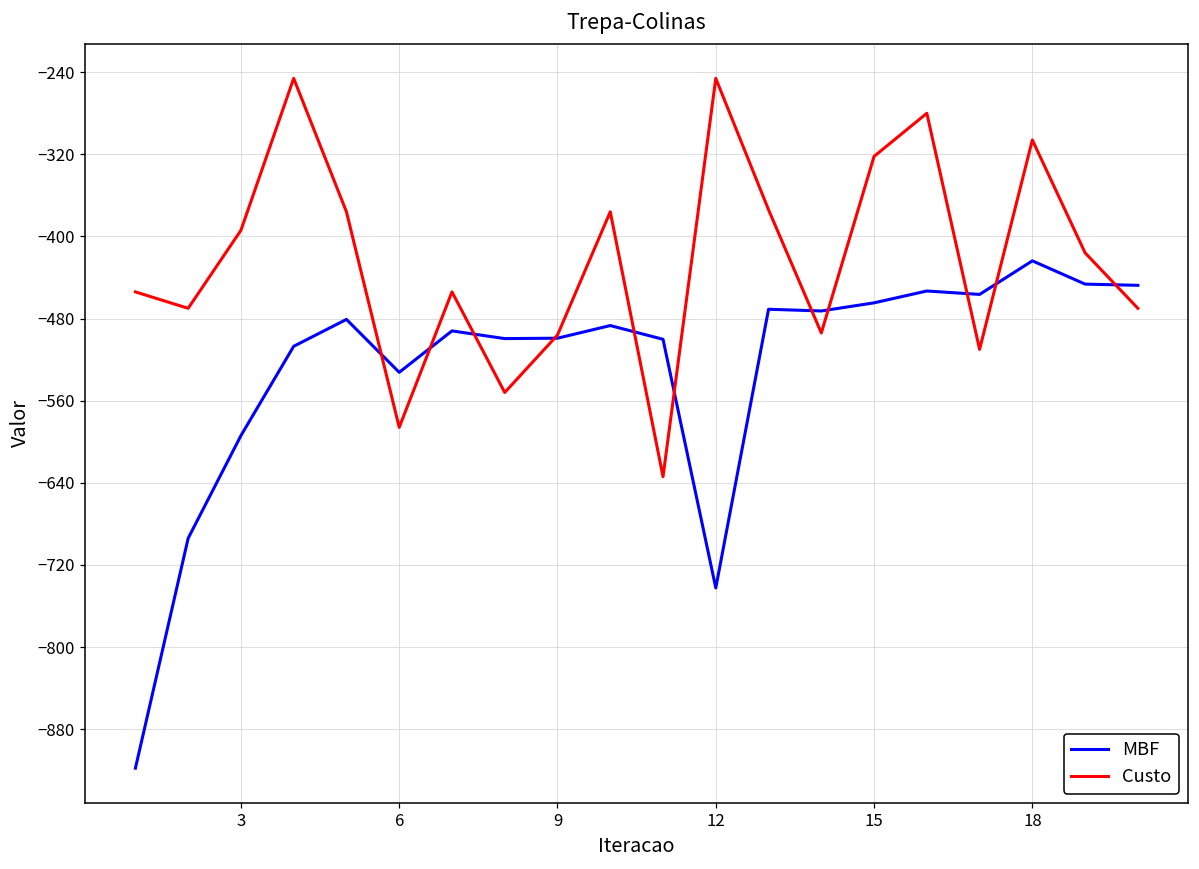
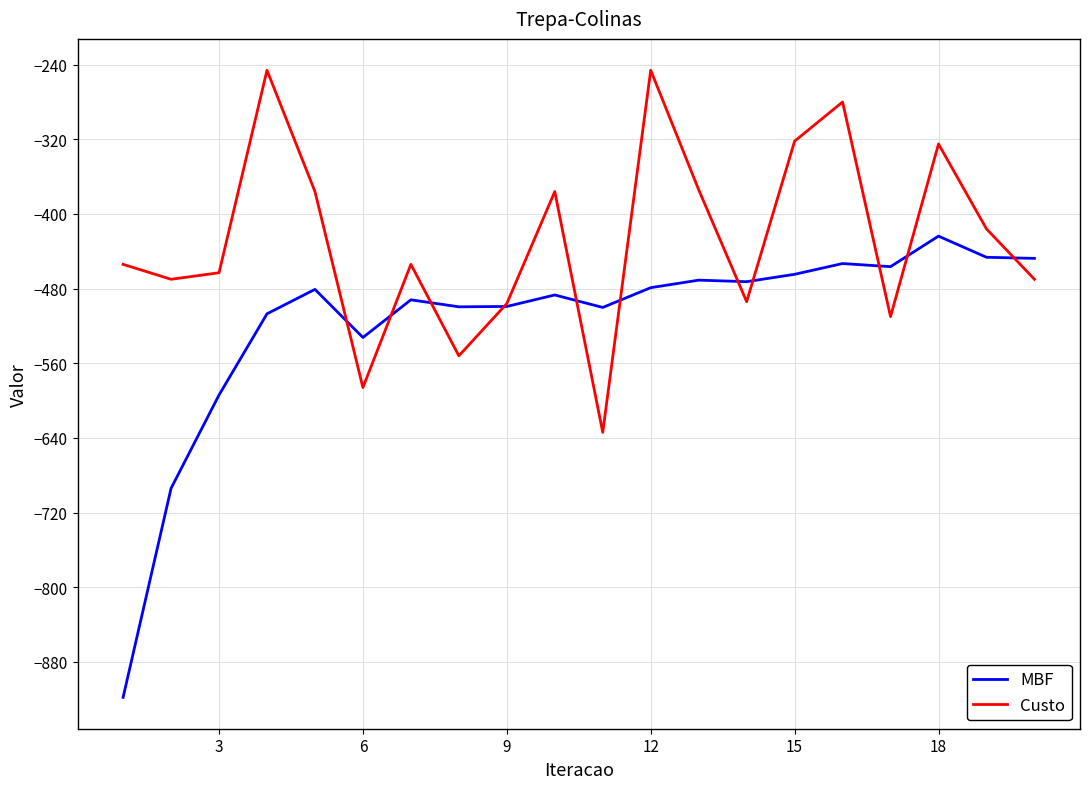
Custo, 3: -390 -> -460
MBF, 12: -740 -> -480
Custo, 18: -310 -> -330
